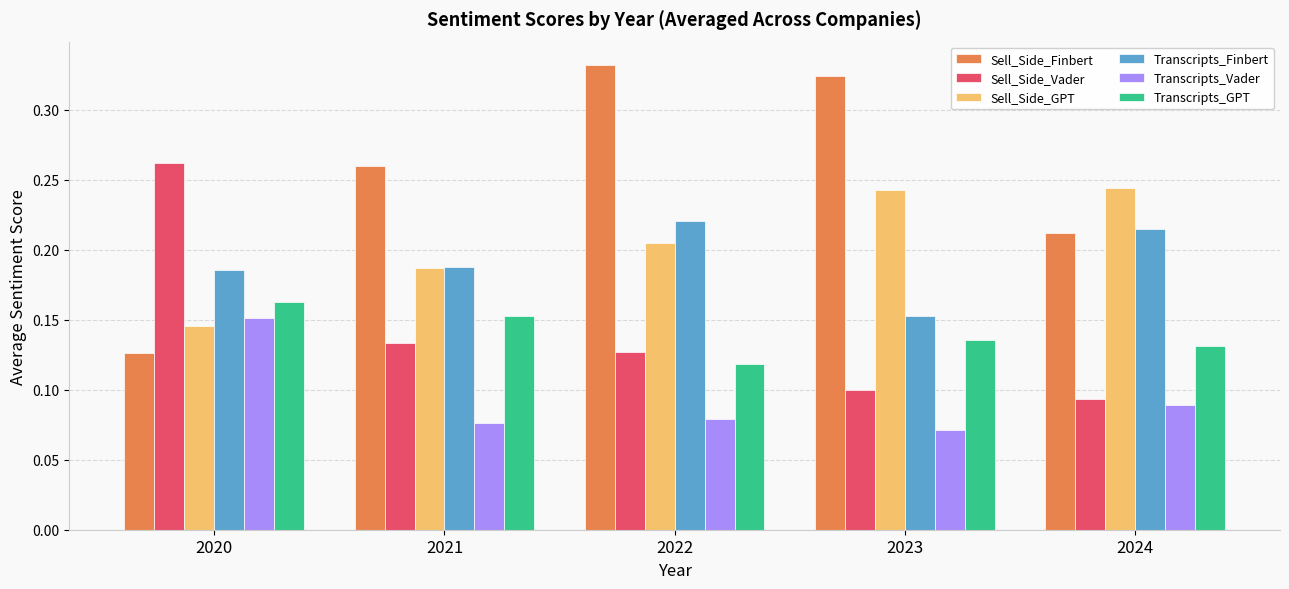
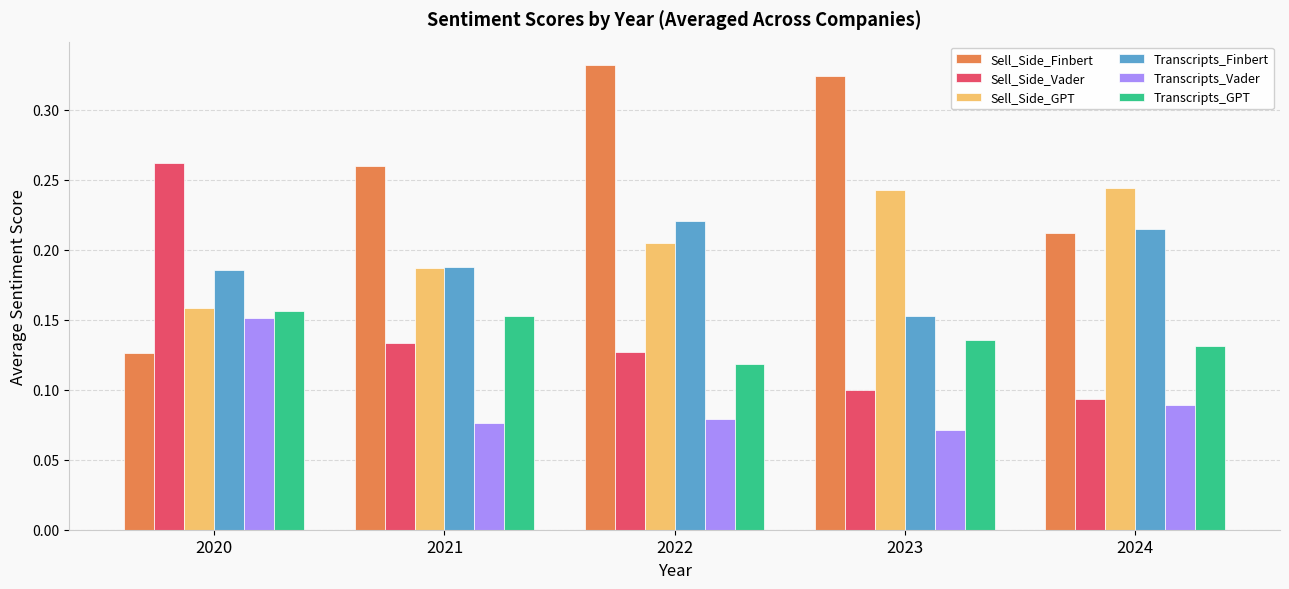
Sell_Side_GPT, 2020: 0.146 -> 0.158
Transcripts_GPT, 2020: 0.163 -> 0.157
